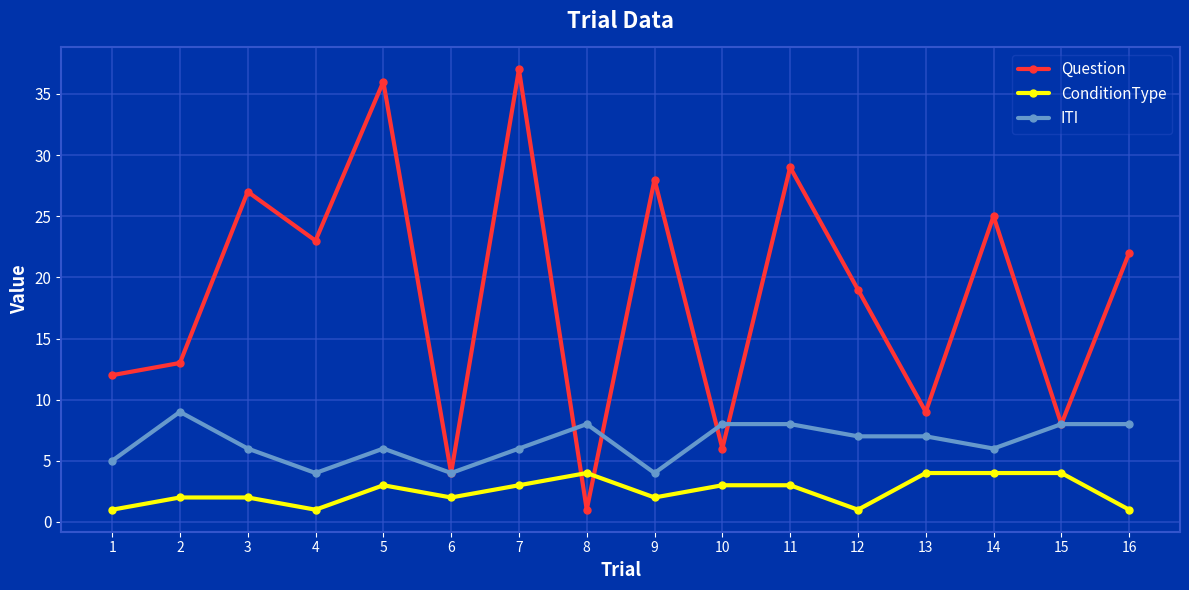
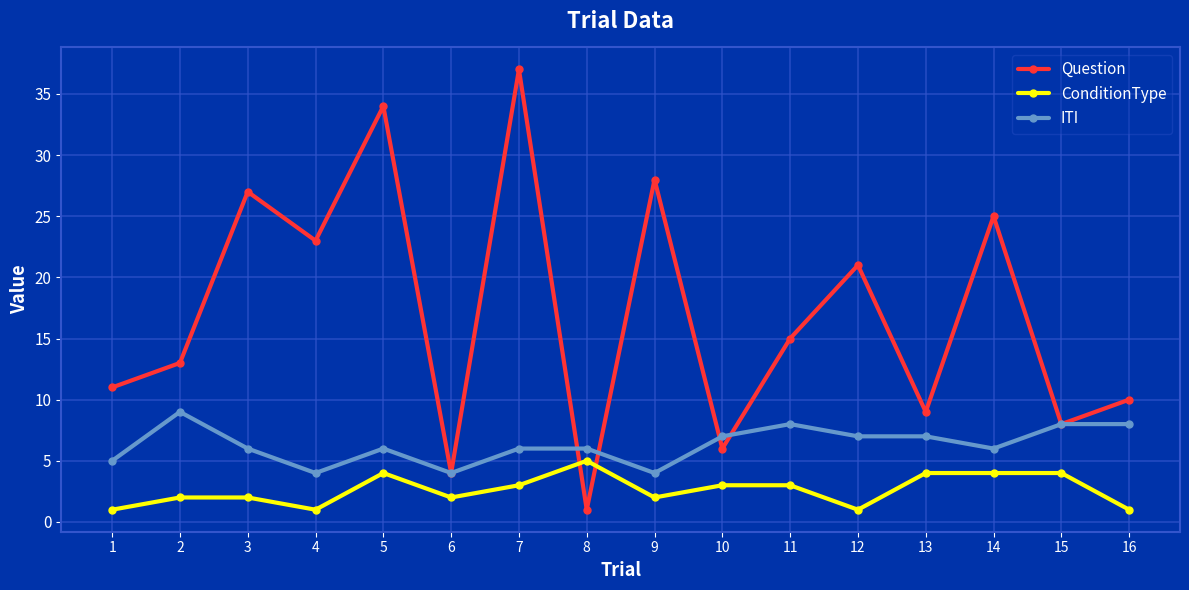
Question, 1: 12 -> 11
Question, 5: 36 -> 34
ConditionType, 5: 3 -> 4
ConditionType, 8: 4 -> 5
ITI, 8: 8 -> 6
ITI, 10: 8 -> 7
Question, 11: 29 -> 15
Question, 12: 19 -> 21
Question, 16: 22 -> 10
